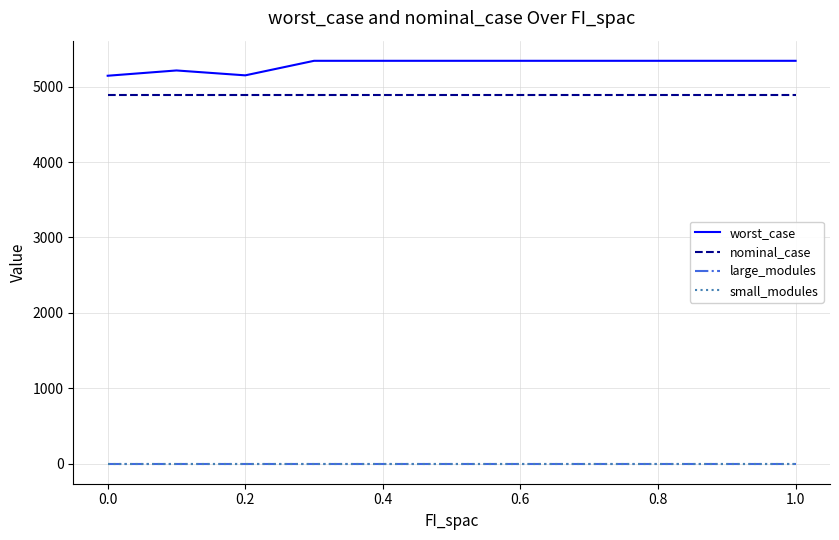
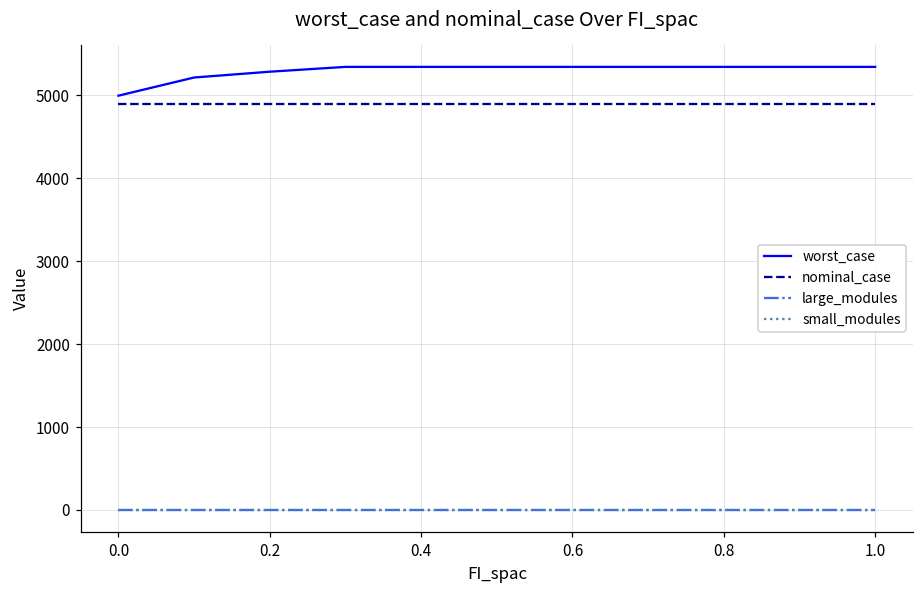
worst_case, 0.0: 5100 -> 5000
worst_case, 0.2: 5200 -> 5300
